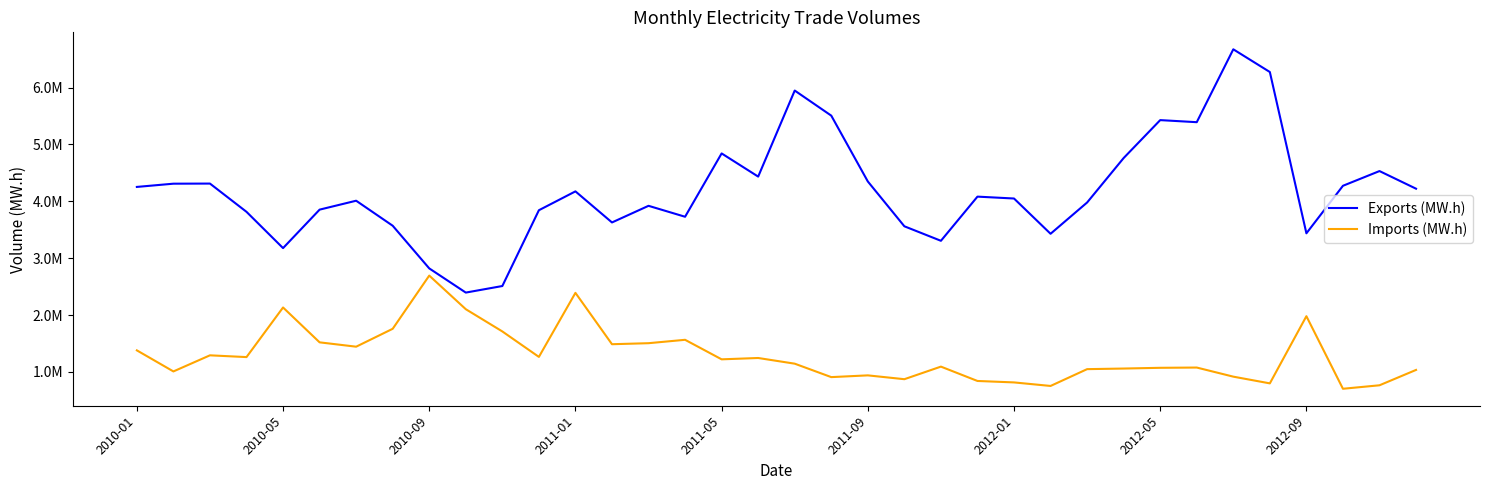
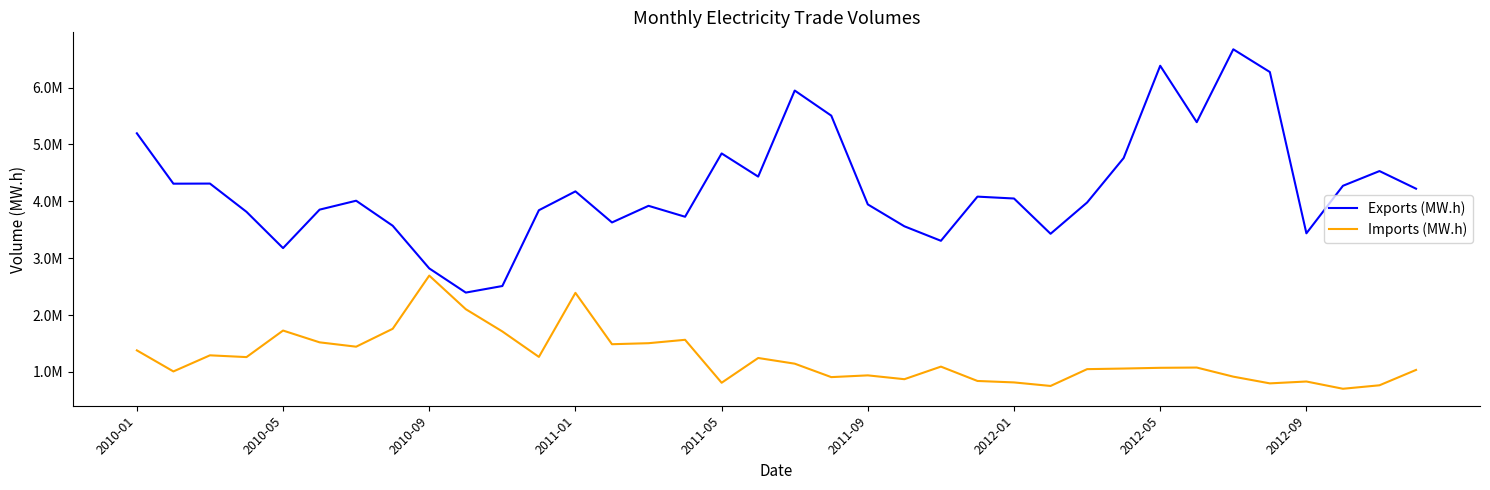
Exports (MW.h), 2010-01: 4300000 -> 5200000
Imports (MW.h), 2010-05: 2100000 -> 1700000
Imports (MW.h), 2011-05: 1200000 -> 800000
Exports (MW.h), 2011-09: 4300000 -> 3900000
Exports (MW.h), 2012-05: 5400000 -> 6400000
Imports (MW.h), 2012-09: 2000000 -> 800000
